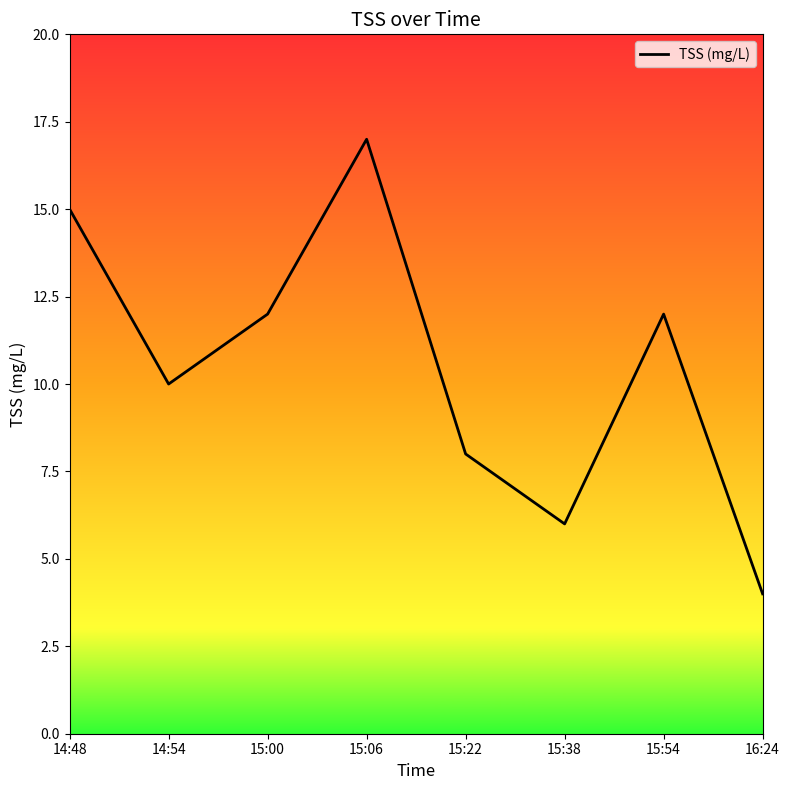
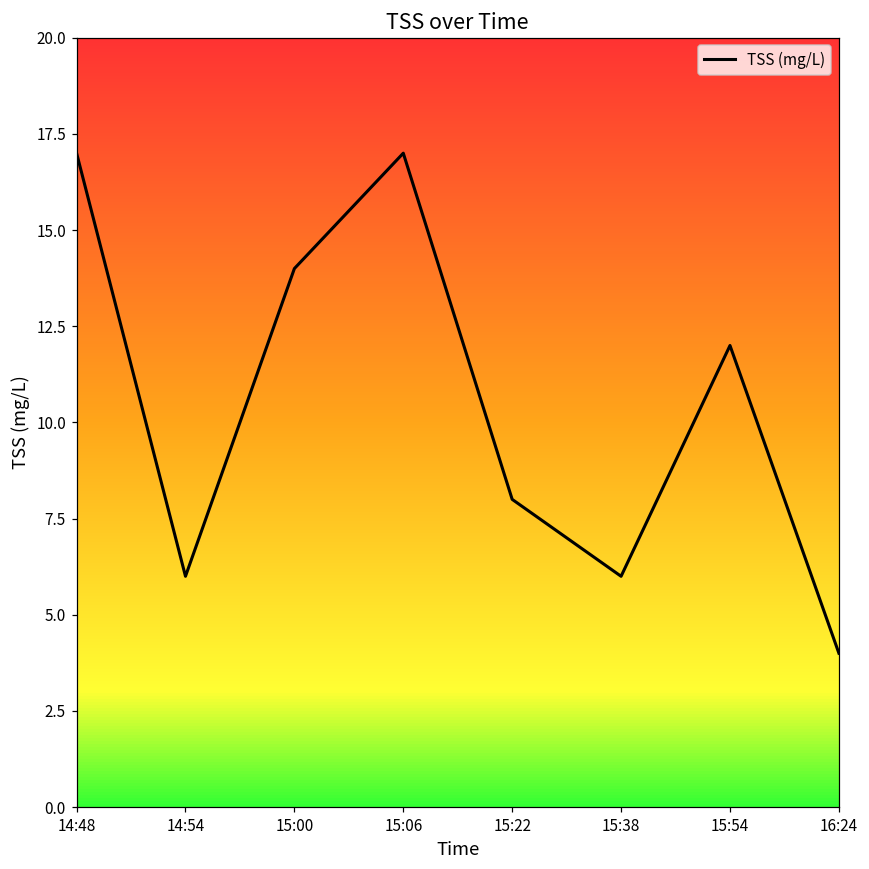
14:48: 15 -> 17
14:54: 10 -> 6
15:00: 12 -> 14
